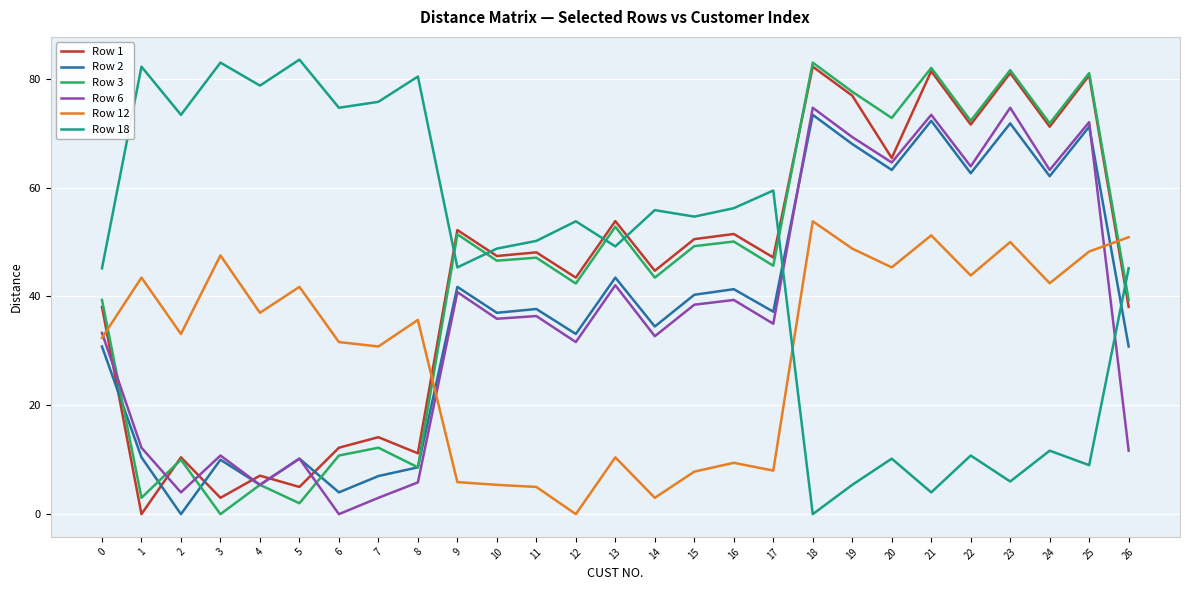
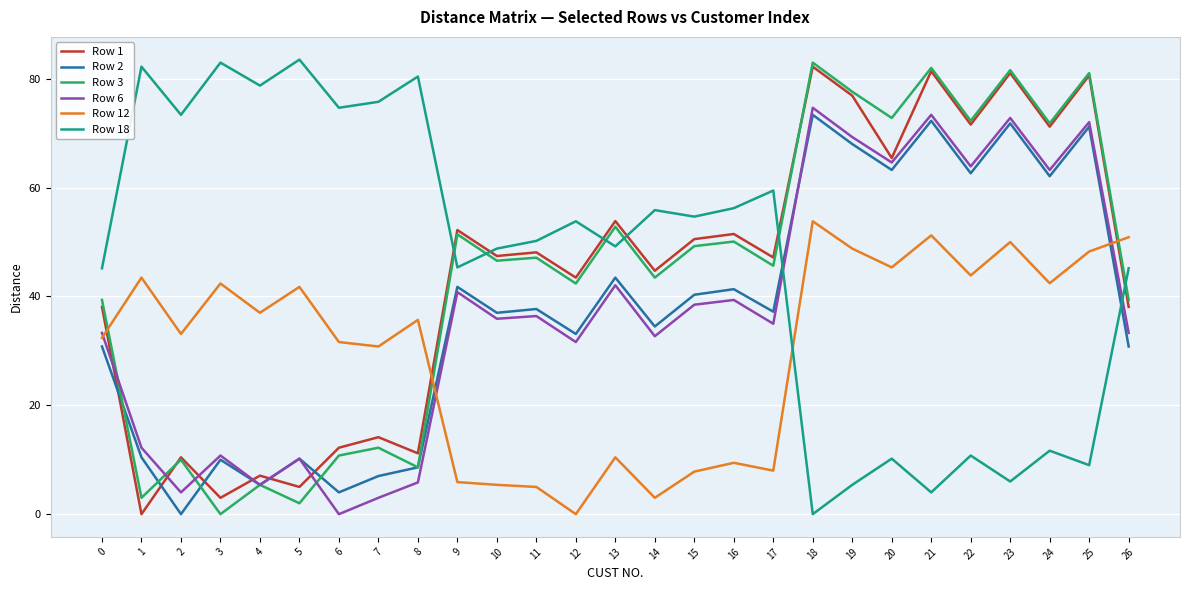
Row 12, 3: 48 -> 42
Row 6, 23: 75 -> 73
Row 6, 26: 12 -> 33
